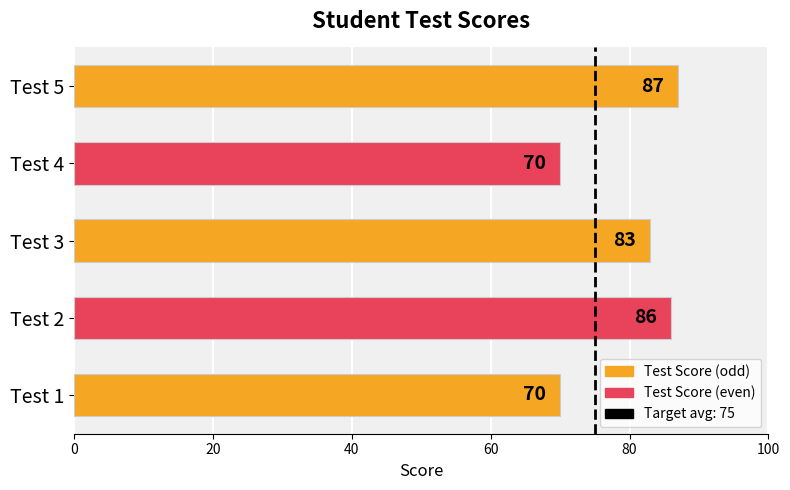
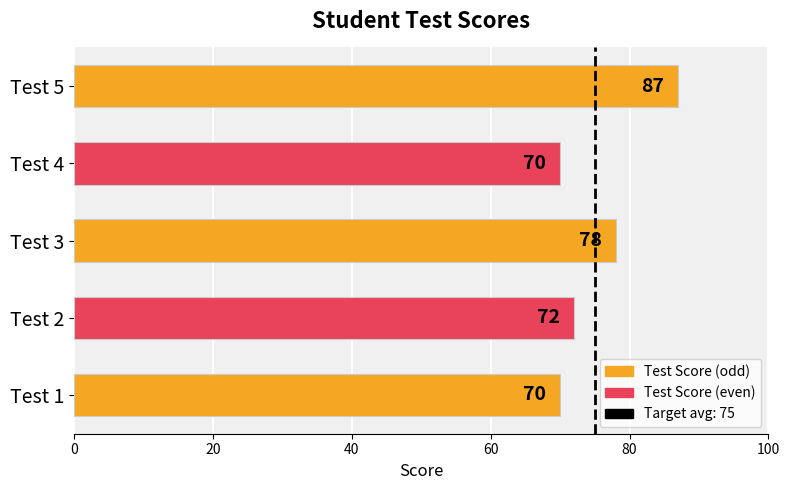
Test 3: 83 -> 78
Test 2: 86 -> 72
